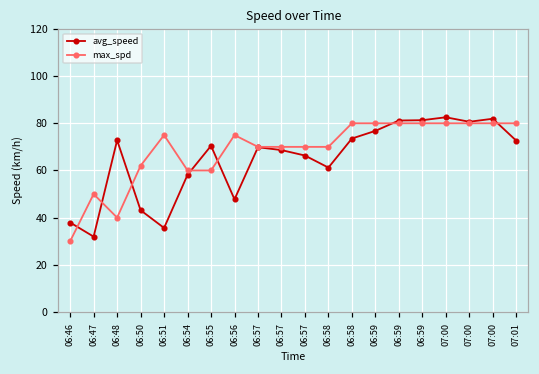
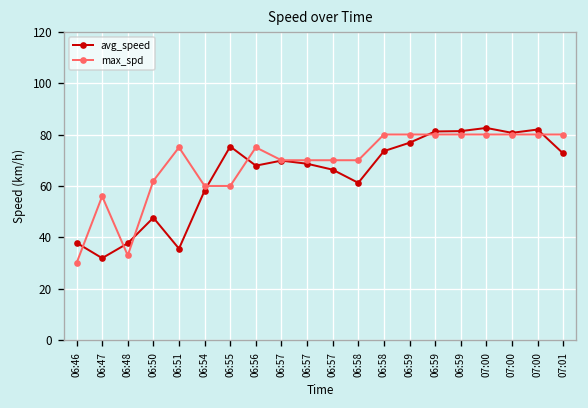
max_spd, 06:47: 50 -> 56
avg_speed, 06:48: 73 -> 38
max_spd, 06:48: 40 -> 33
avg_speed, 06:50: 43 -> 48
avg_speed, 06:55: 70 -> 75
avg_speed, 06:56: 48 -> 68
